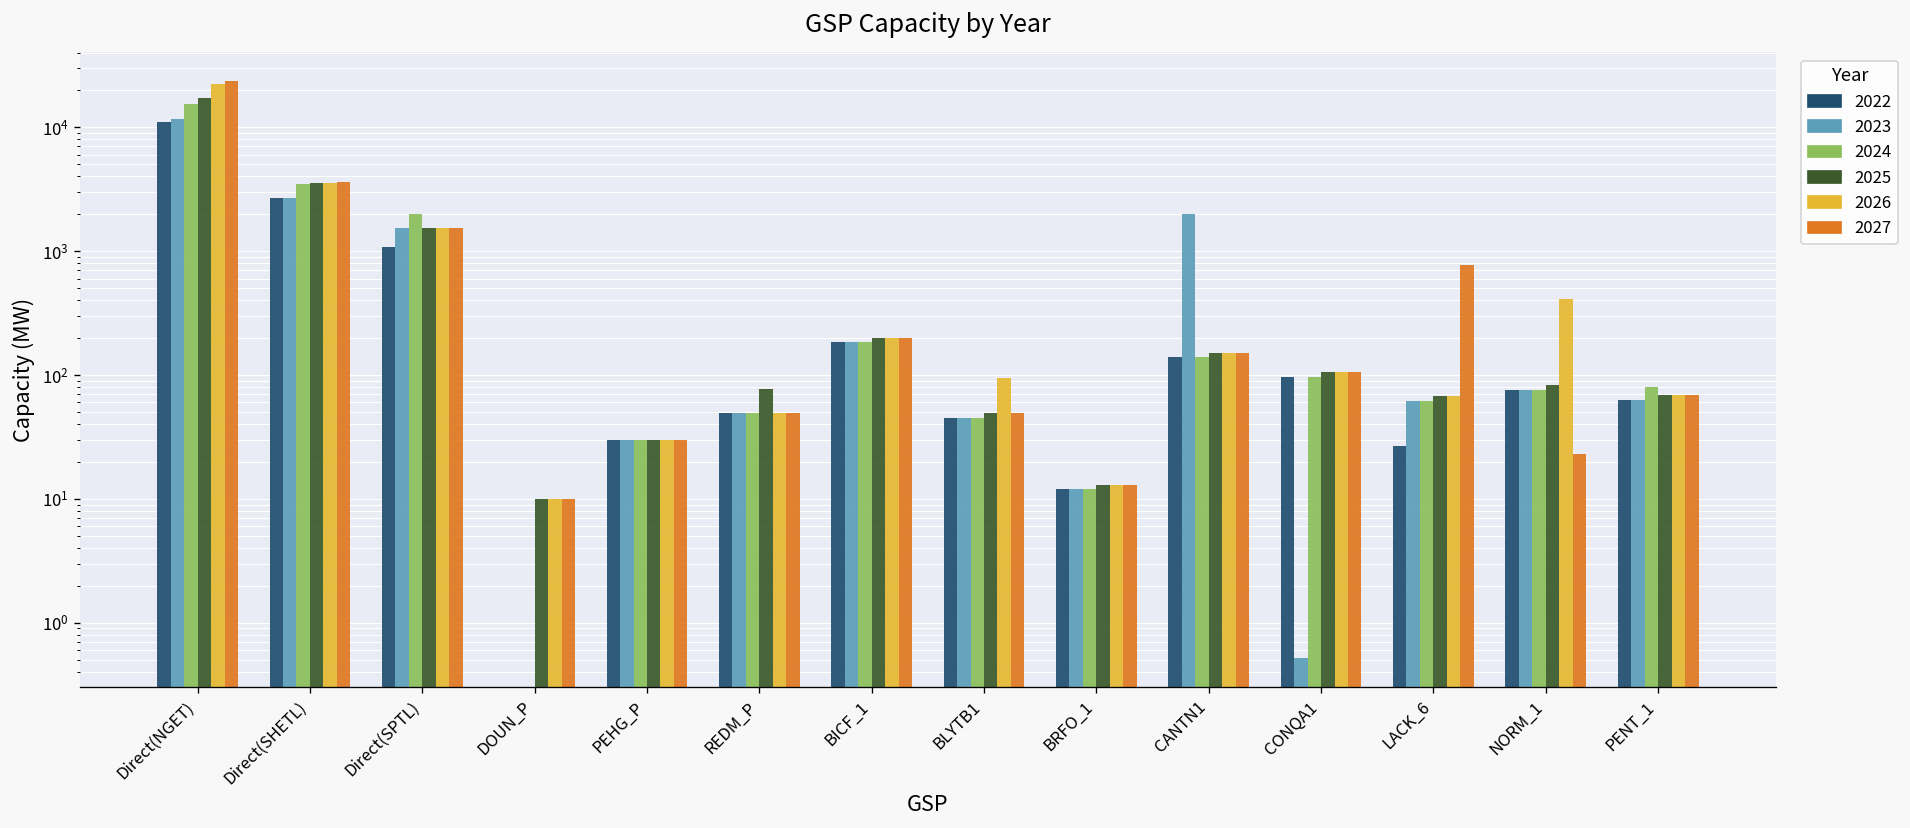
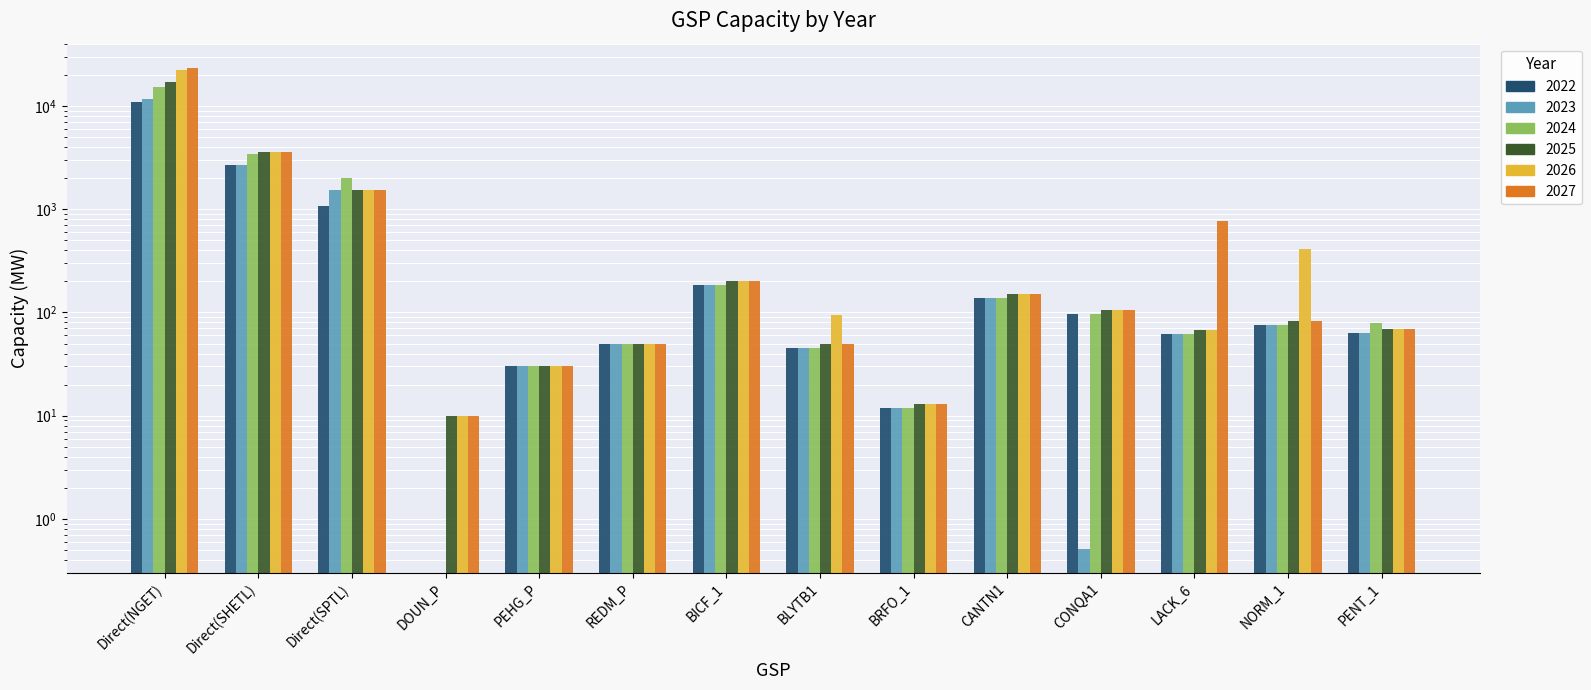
2025, REDM_P: 80 -> 50
2023, CANTN1: 2000 -> 140
2022, LACK_6: 27 -> 60
2027, NORM_1: 23 -> 80
